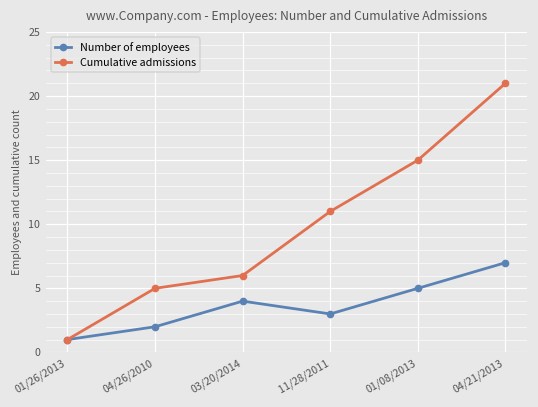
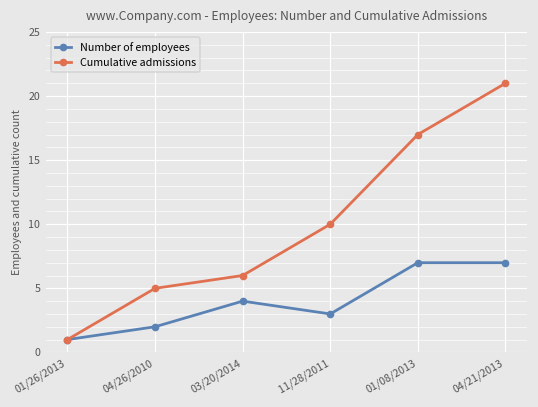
Cumulative admissions, 11/28/2011: 11 -> 10
Number of employees, 01/08/2013: 5 -> 7
Cumulative admissions, 01/08/2013: 15 -> 17
